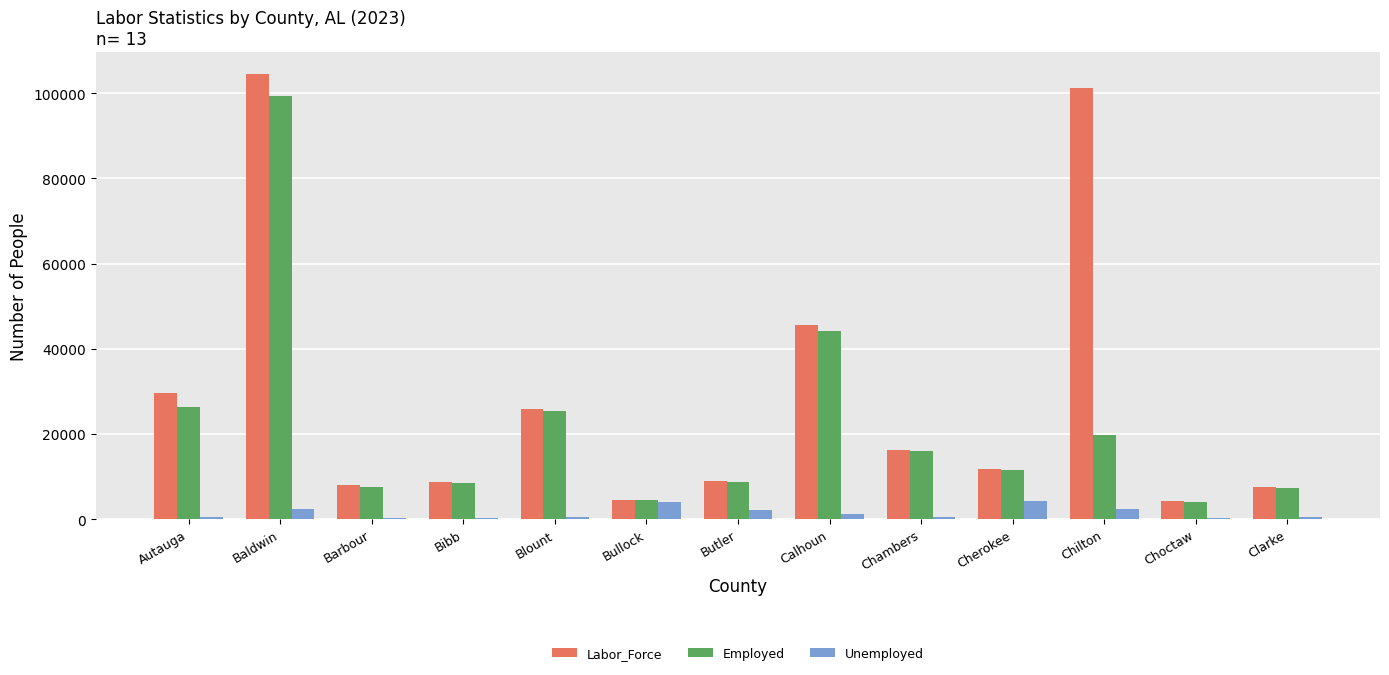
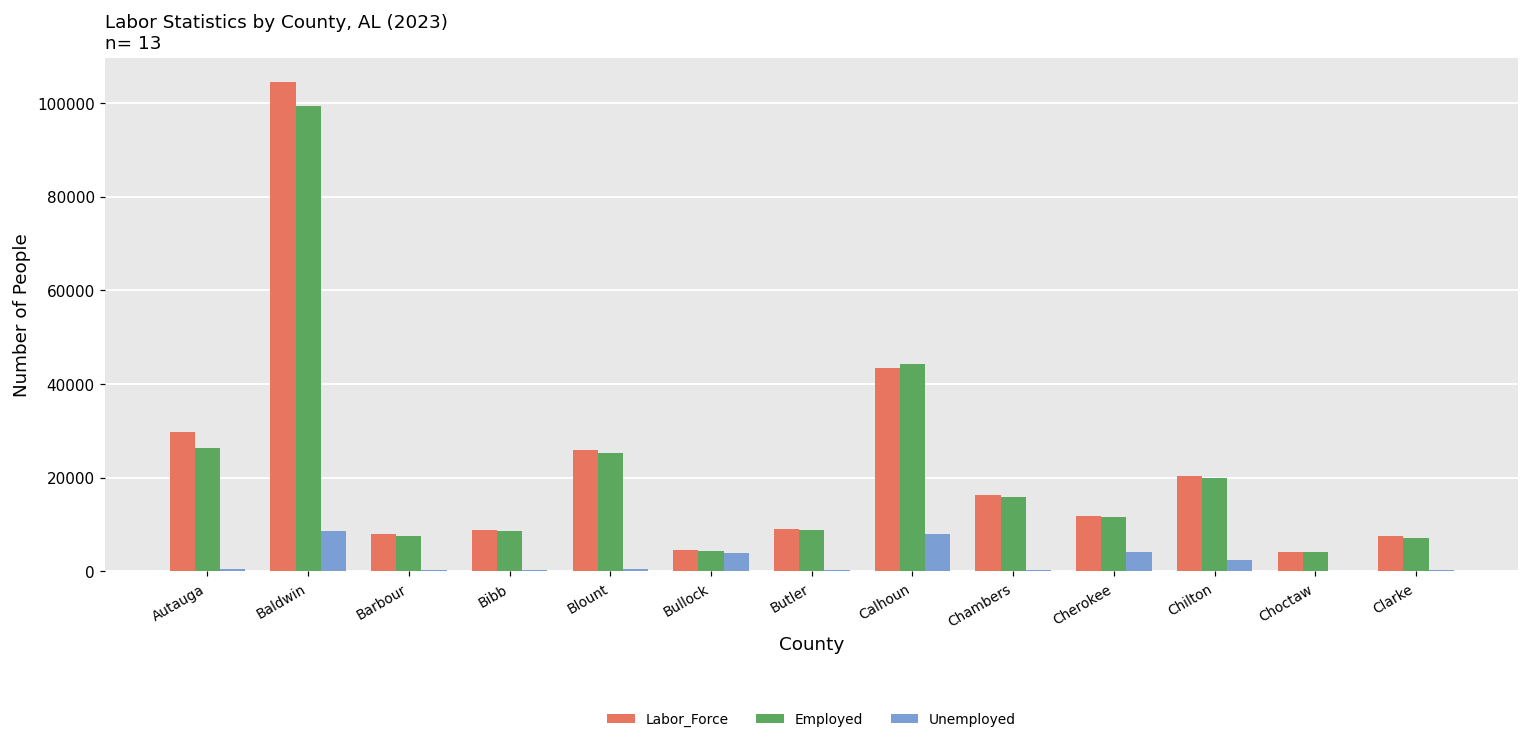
Unemployed, Baldwin: 2000 -> 9000
Unemployed, Butler: 2000 -> 0
Labor_Force, Calhoun: 46000 -> 43000
Unemployed, Calhoun: 1000 -> 8000
Labor_Force, Chilton: 101000 -> 20000
